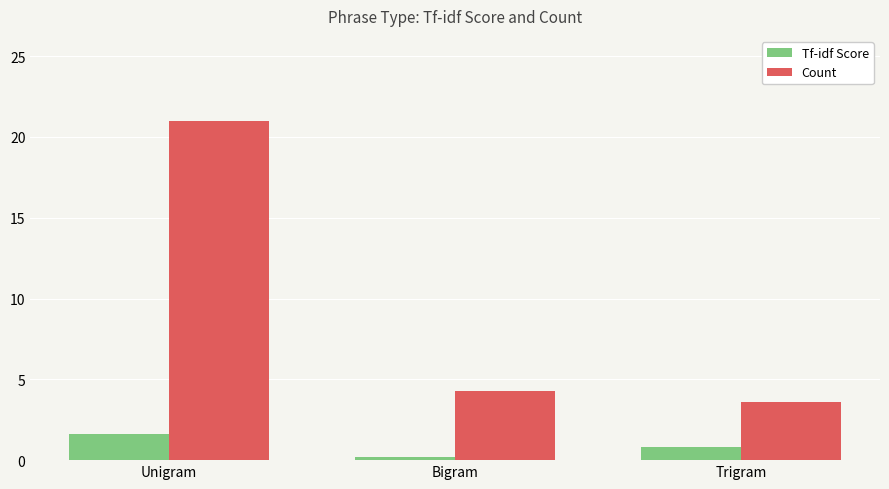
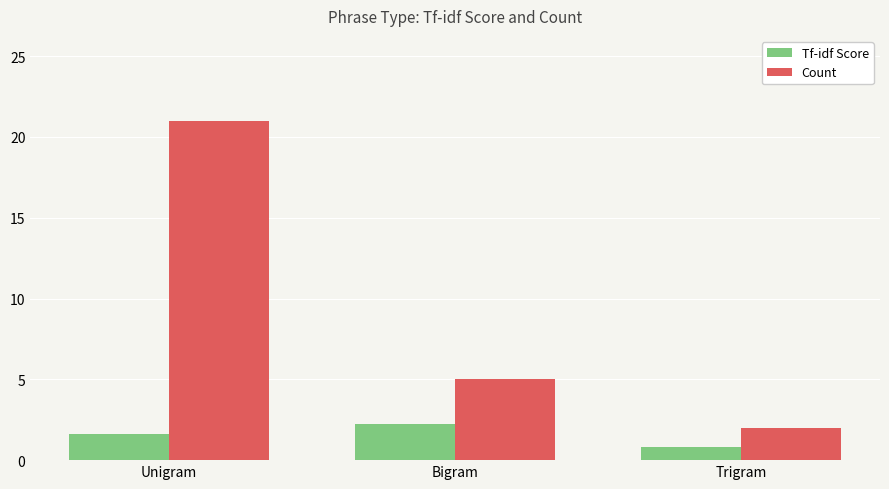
Tf-idf Score, Bigram: 0.2 -> 2.2
Count, Bigram: 4.3 -> 5.0
Count, Trigram: 3.6 -> 2.0
